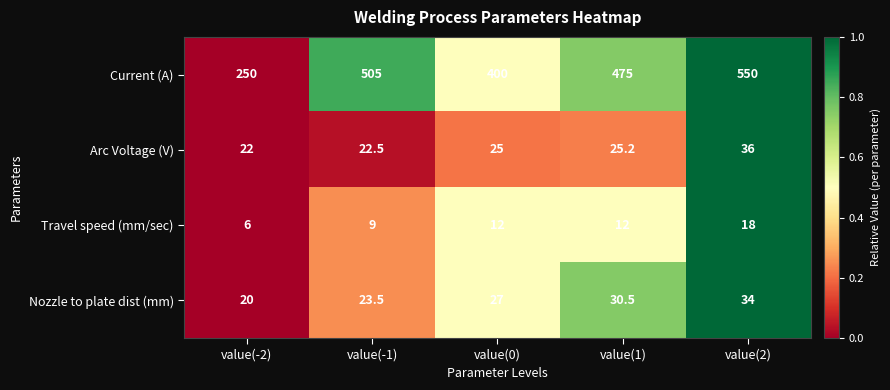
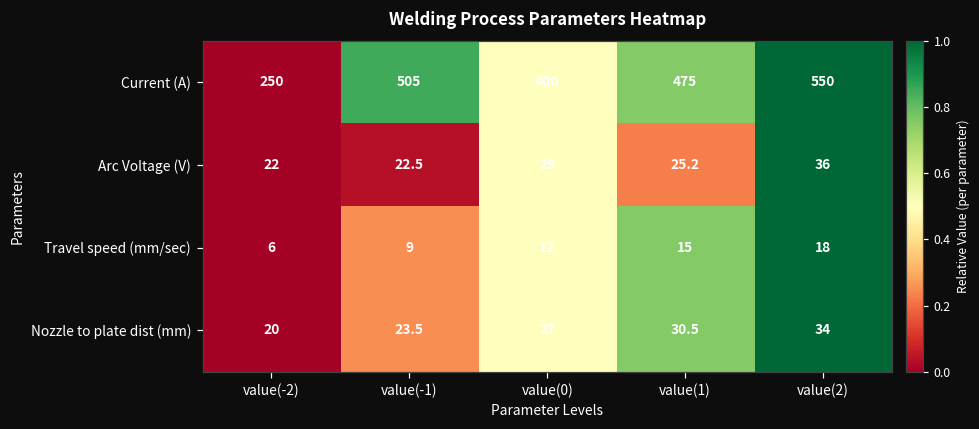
Arc Voltage (V), value(0): 25 -> 29
Travel speed (mm/sec), value(1): 12 -> 15
